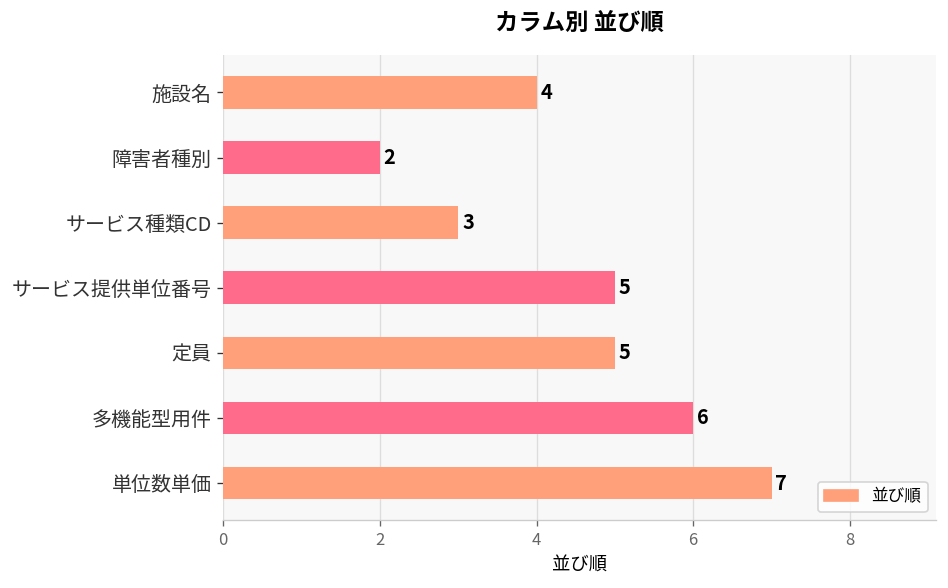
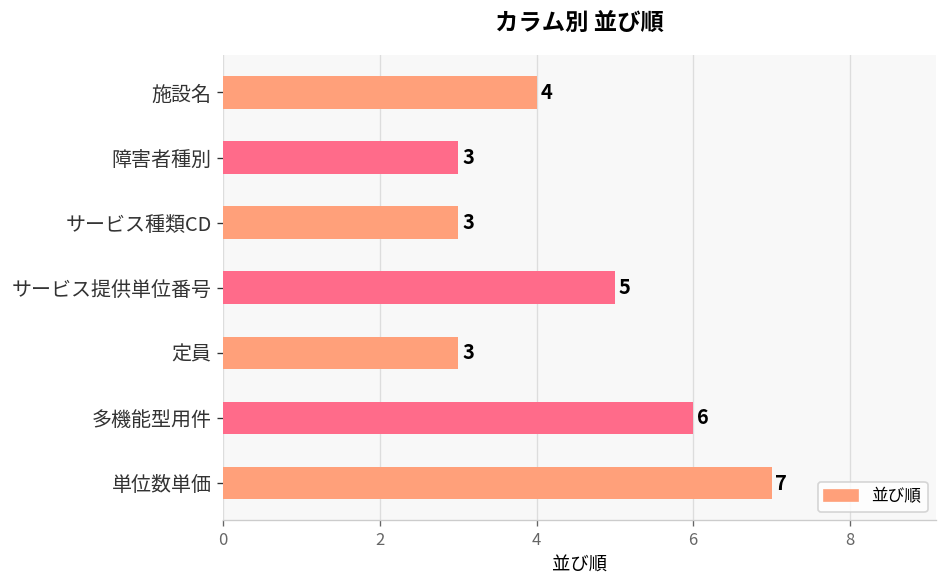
障害者種別: 2 -> 3
定員: 5 -> 3
